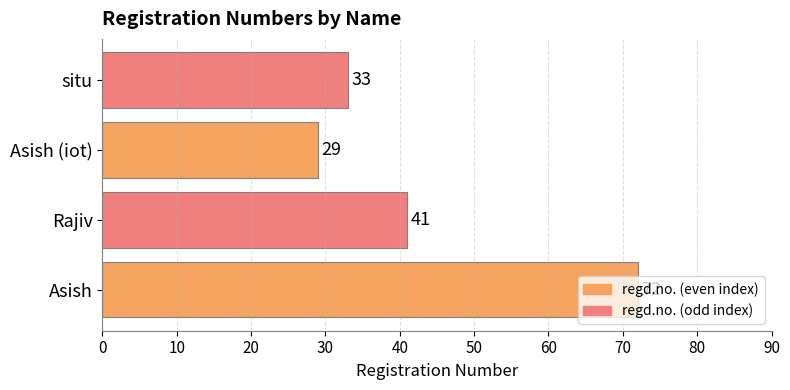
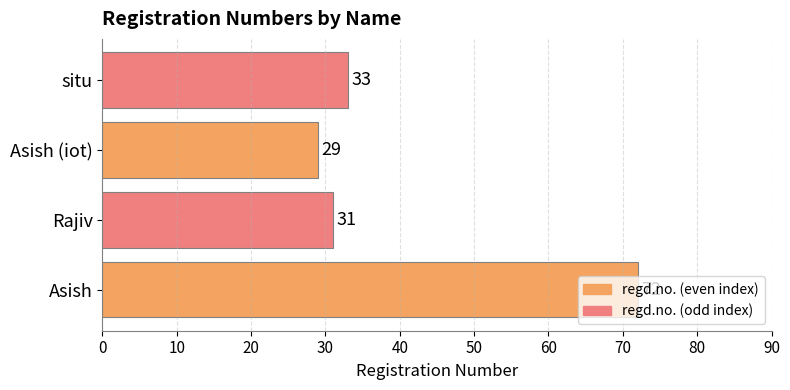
Rajiv: 41 -> 31
